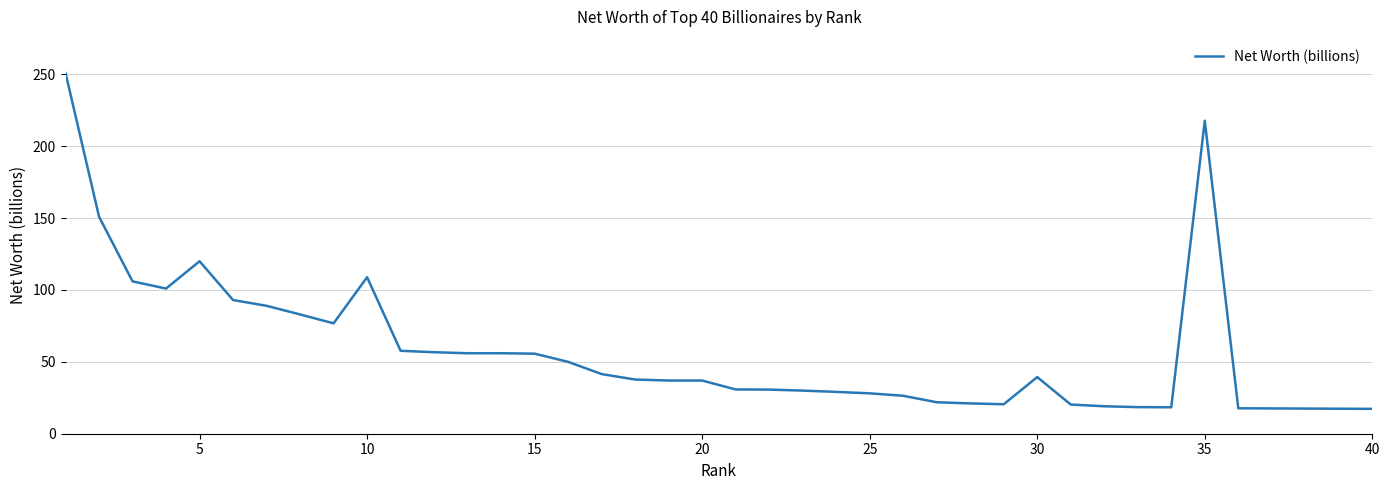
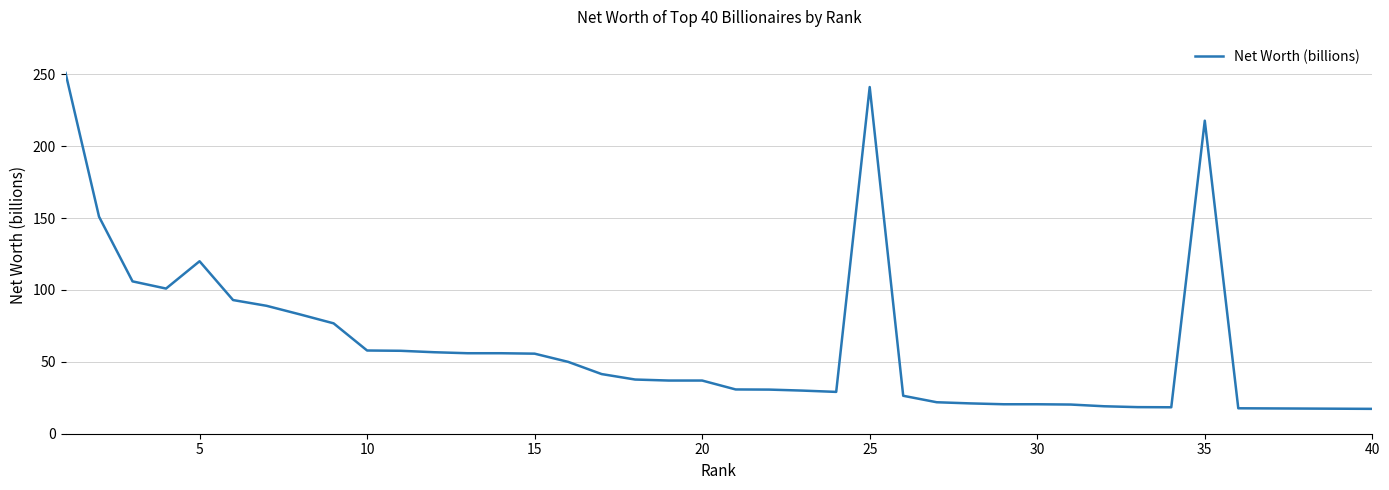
10: 109 -> 58
25: 28 -> 241
30: 39 -> 21
